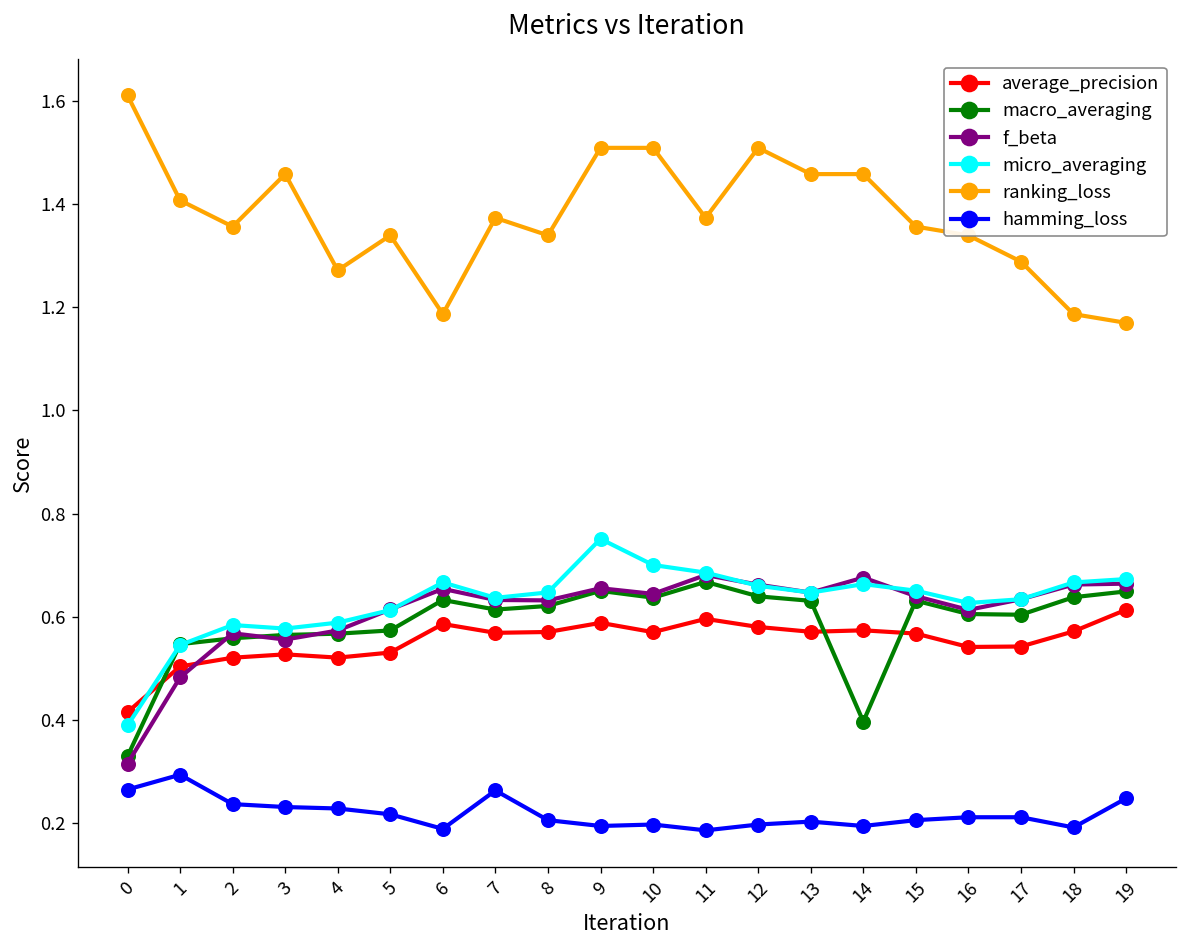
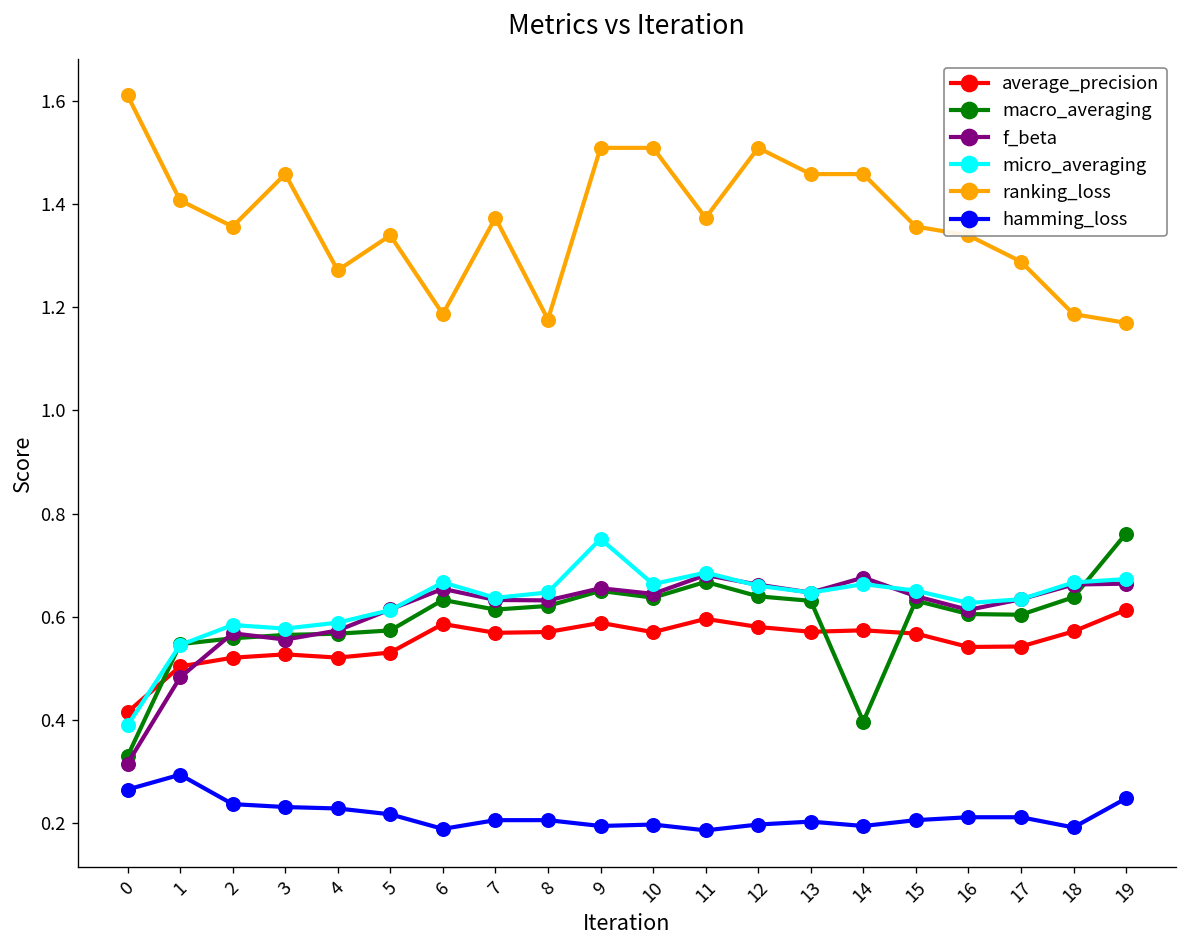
hamming_loss, 7: 0.26 -> 0.21
ranking_loss, 8: 1.34 -> 1.18
micro_averaging, 10: 0.70 -> 0.66
macro_averaging, 19: 0.65 -> 0.76
